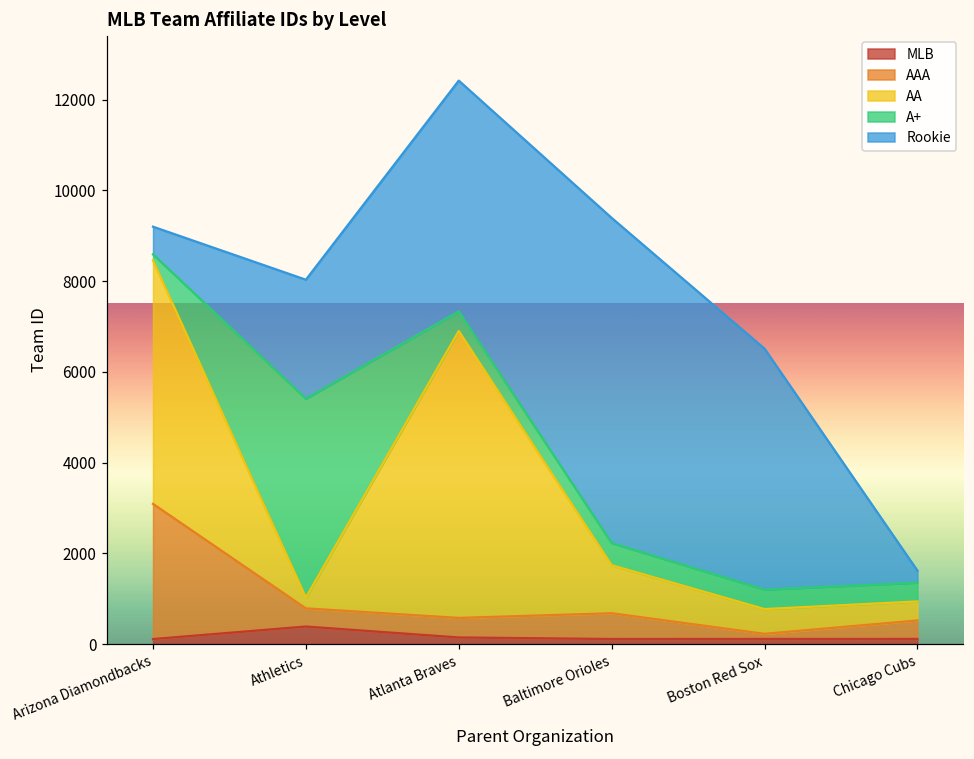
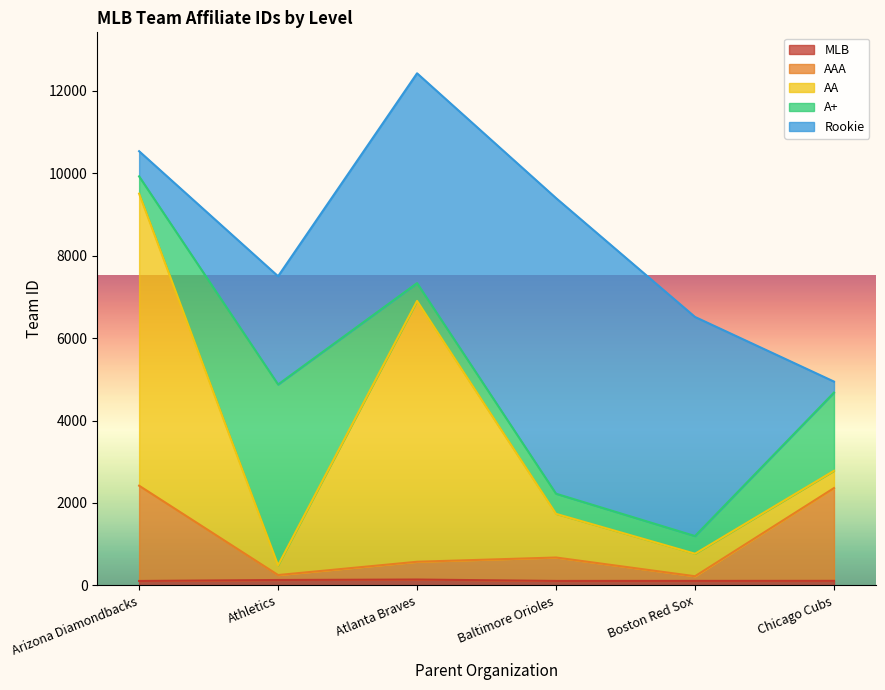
AAA, Arizona Diamondbacks: 3000 -> 2300
AA, Arizona Diamondbacks: 5400 -> 7100
A+, Arizona Diamondbacks: 100 -> 400
MLB, Athletics: 400 -> 100
AAA, Athletics: 400 -> 100
AAA, Chicago Cubs: 400 -> 2300
A+, Chicago Cubs: 400 -> 1900
